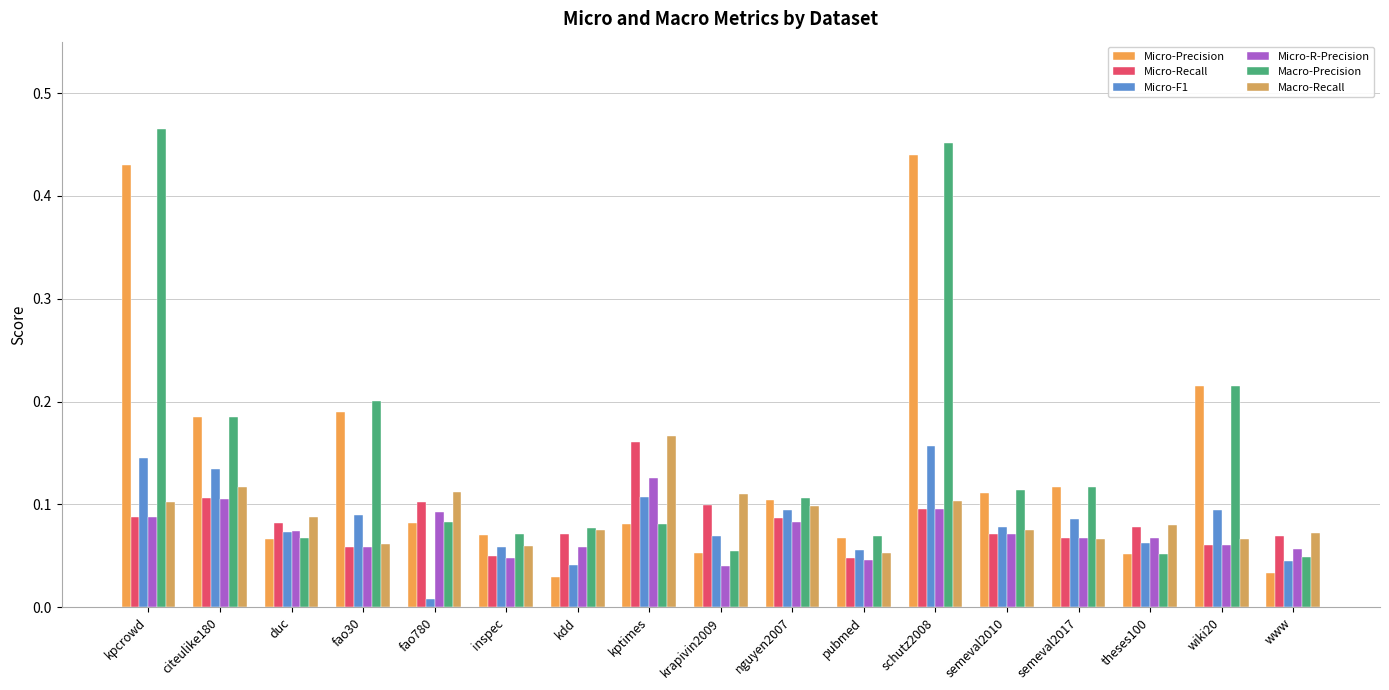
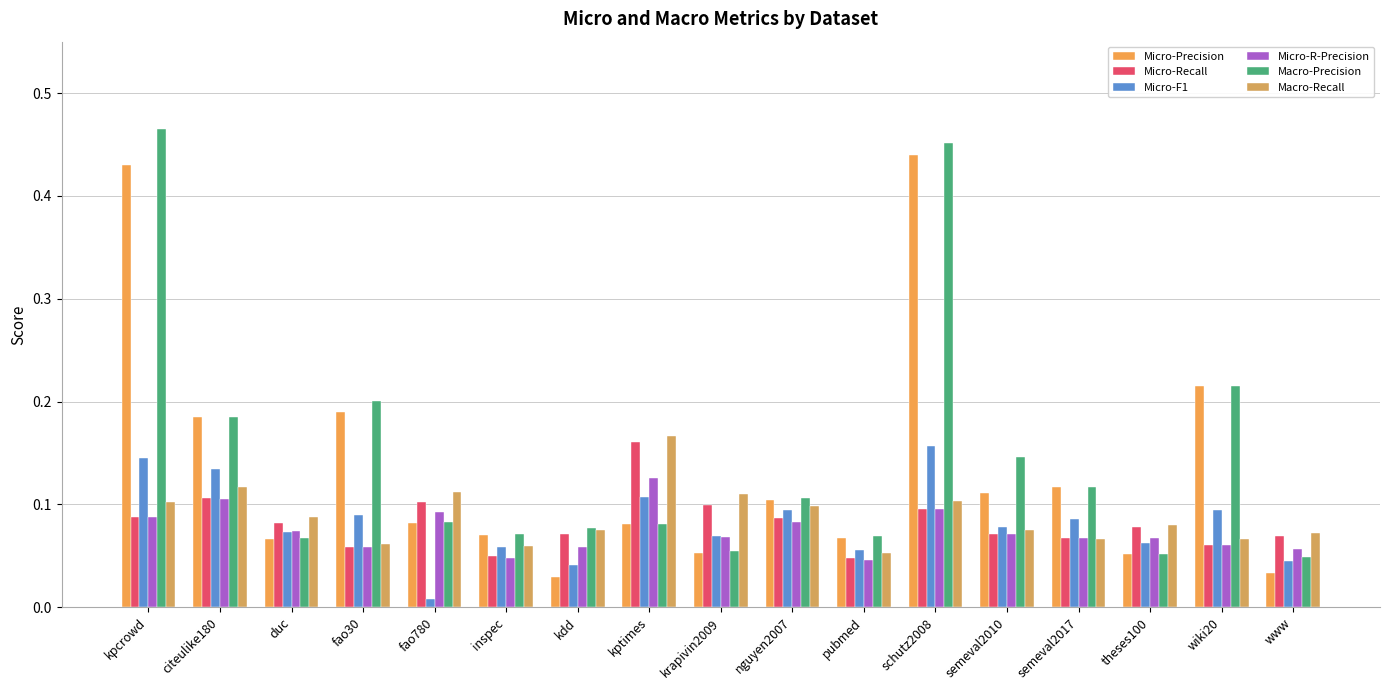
Micro-R-Precision, krapivin2009: 0.040 -> 0.068
Macro-Precision, semeval2010: 0.114 -> 0.146
